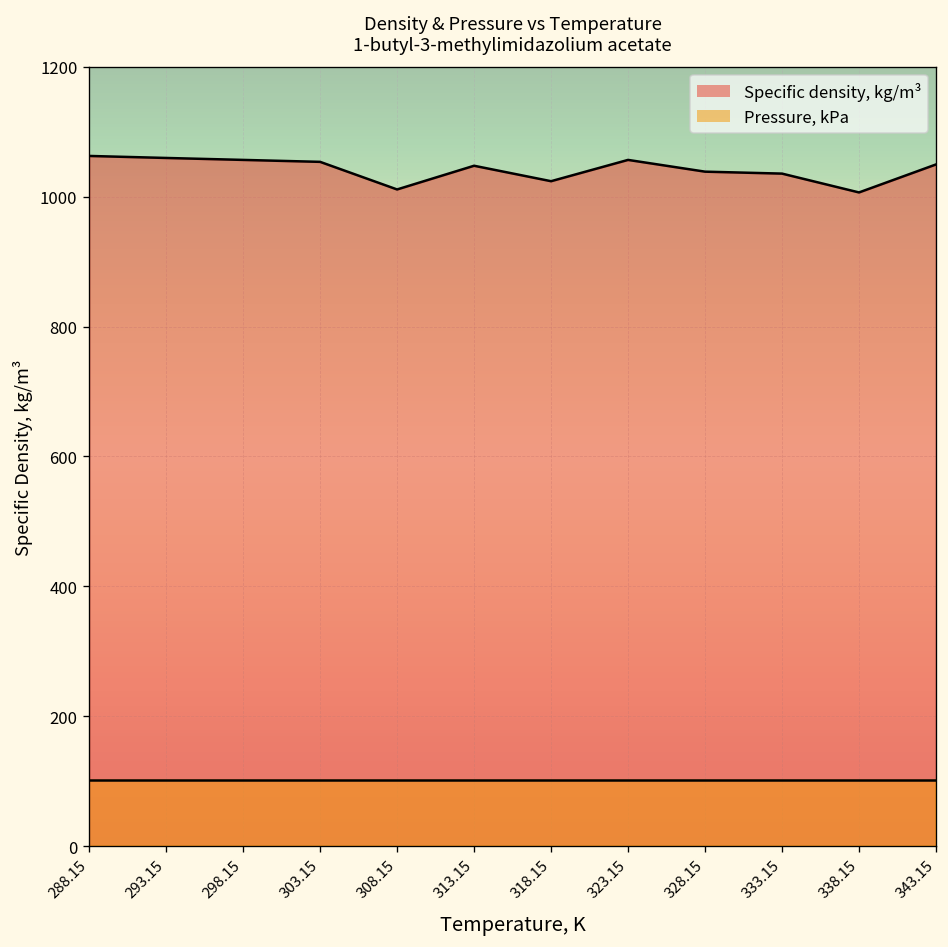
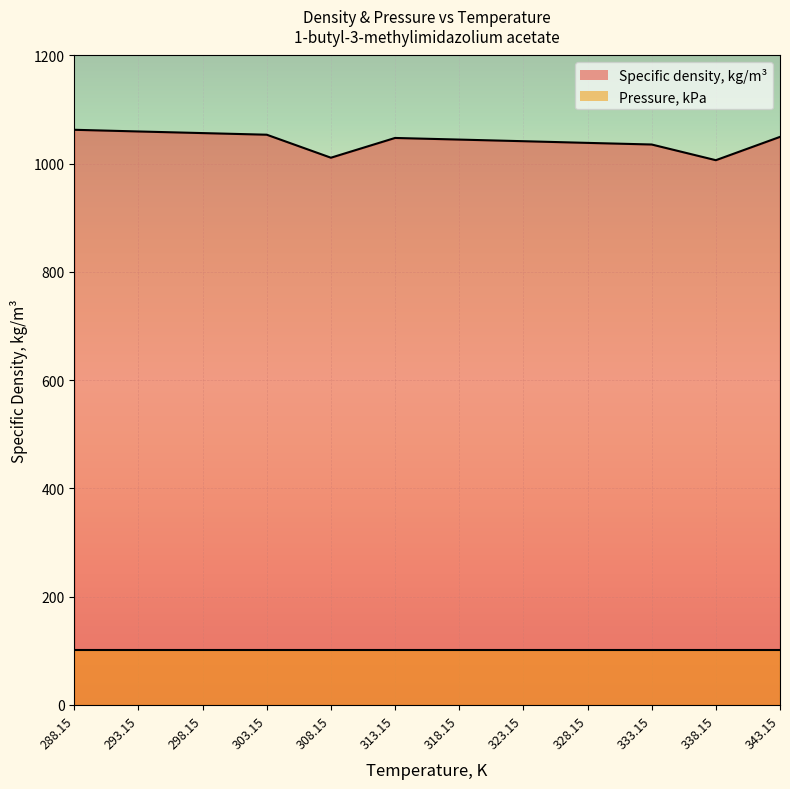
Specific density, kg/m³, 318.15: 1020 -> 1040
Specific density, kg/m³, 323.15: 1060 -> 1040
